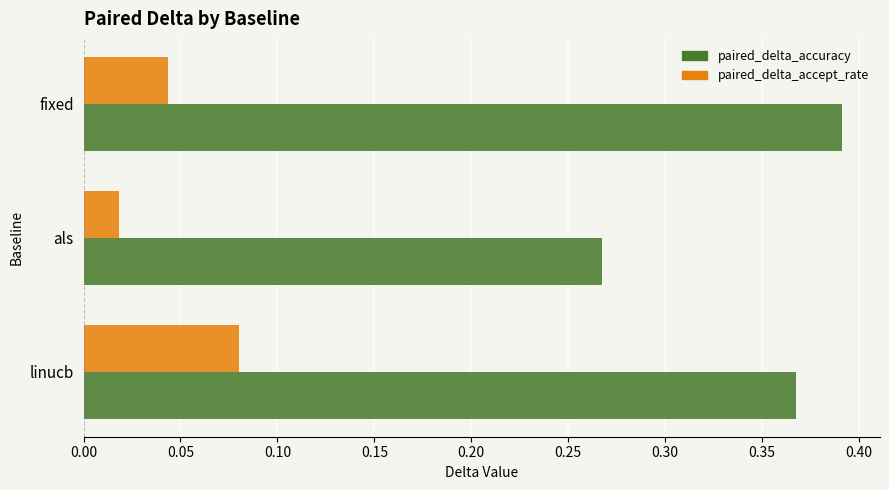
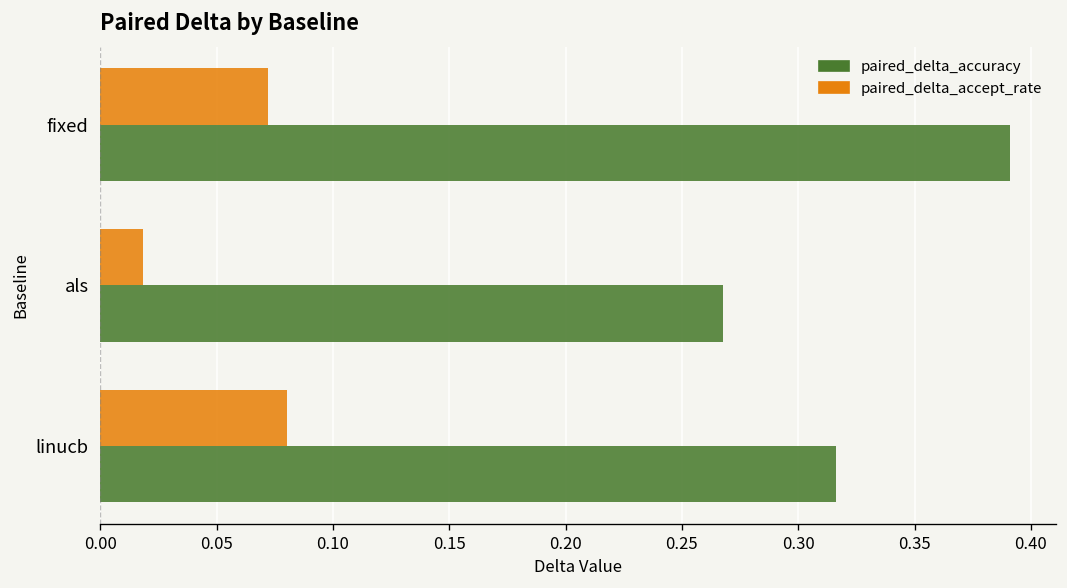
paired_delta_accept_rate, fixed: 0.044 -> 0.072
paired_delta_accuracy, linucb: 0.368 -> 0.316
